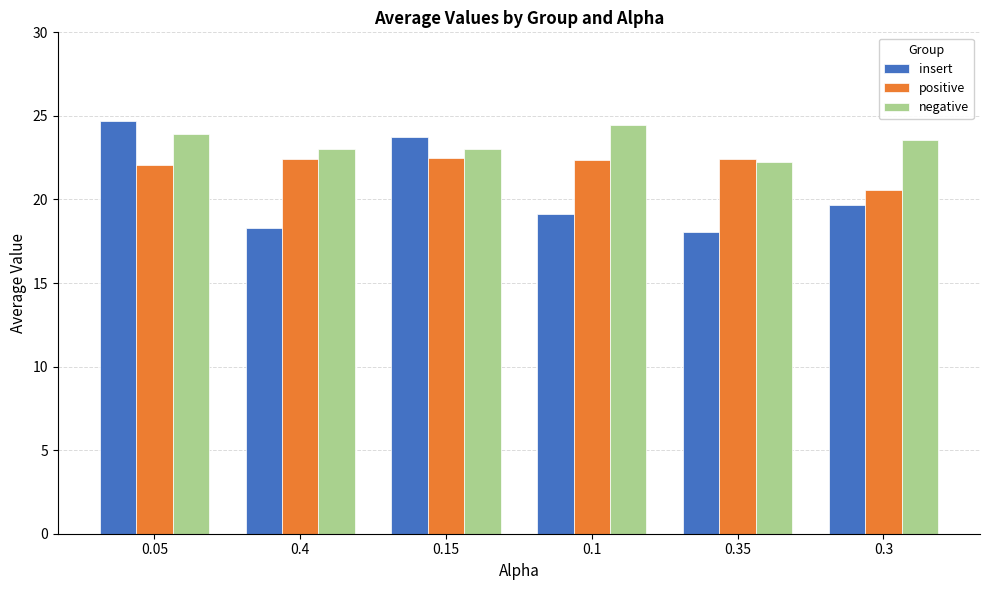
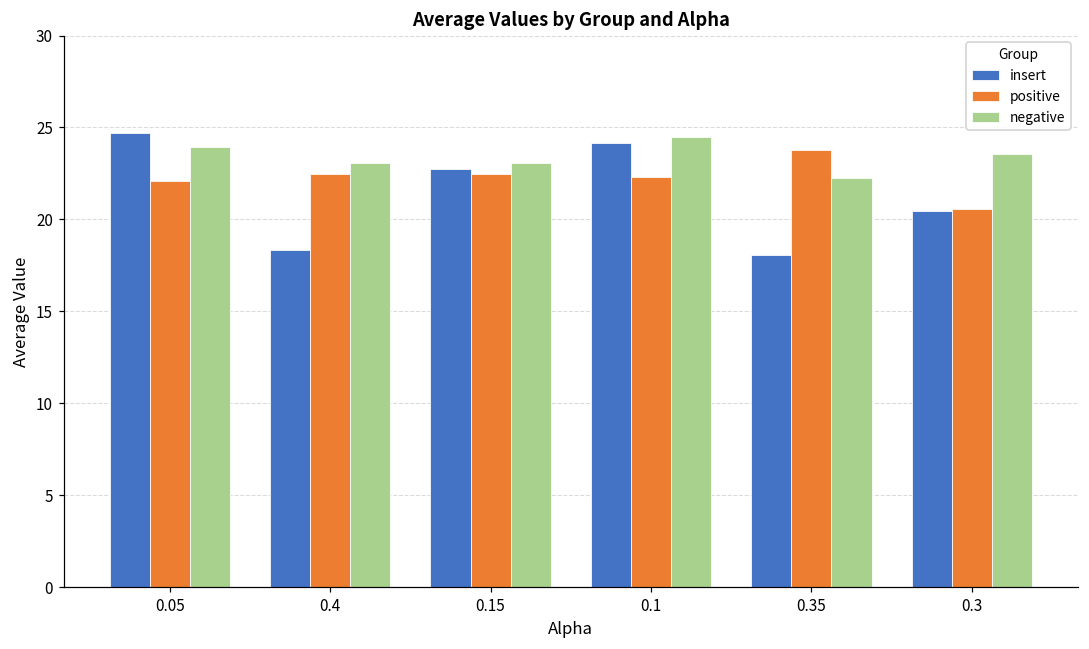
insert, 0.15: 23.7 -> 22.7
insert, 0.1: 19.1 -> 24.2
positive, 0.35: 22.4 -> 23.8
insert, 0.3: 19.6 -> 20.4
